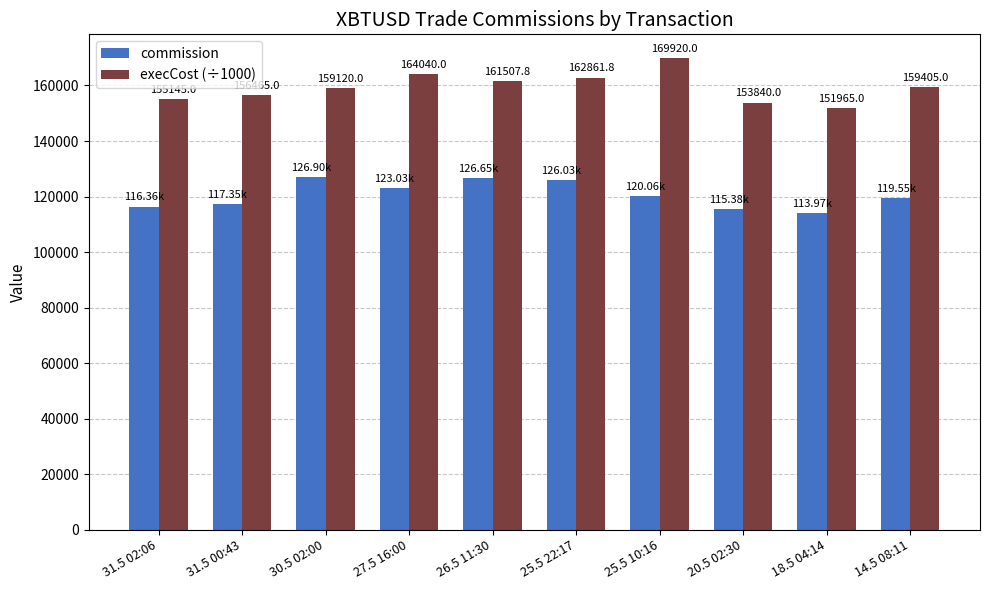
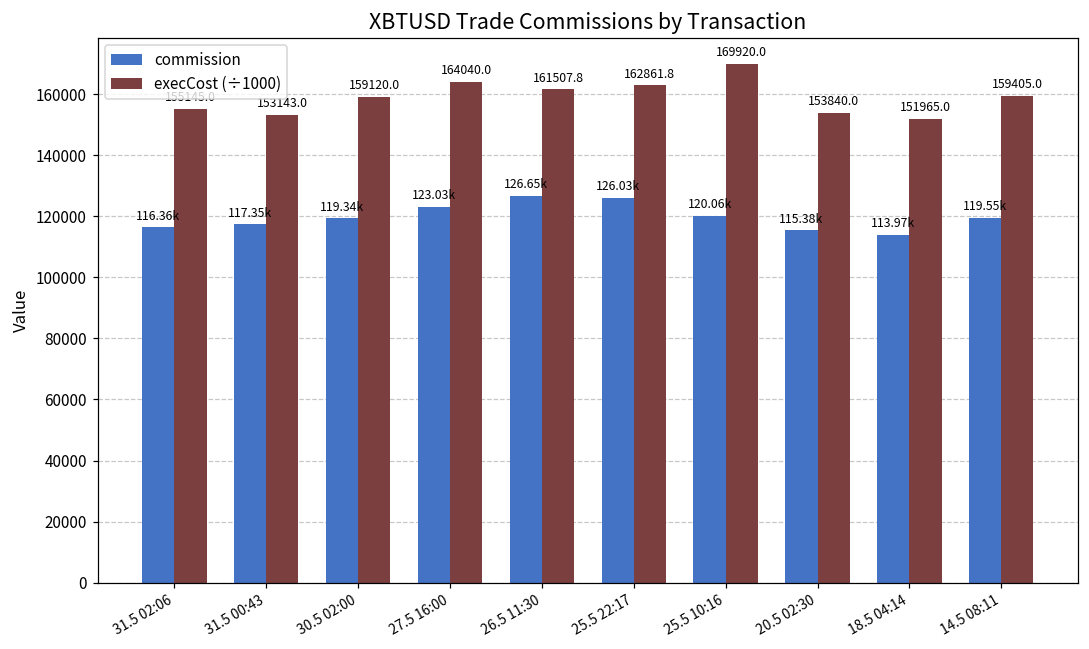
execCost (÷1000), 31.5 00:43: 156000 -> 153000
commission, 30.5 02:00: 126.90k -> 119.34k
